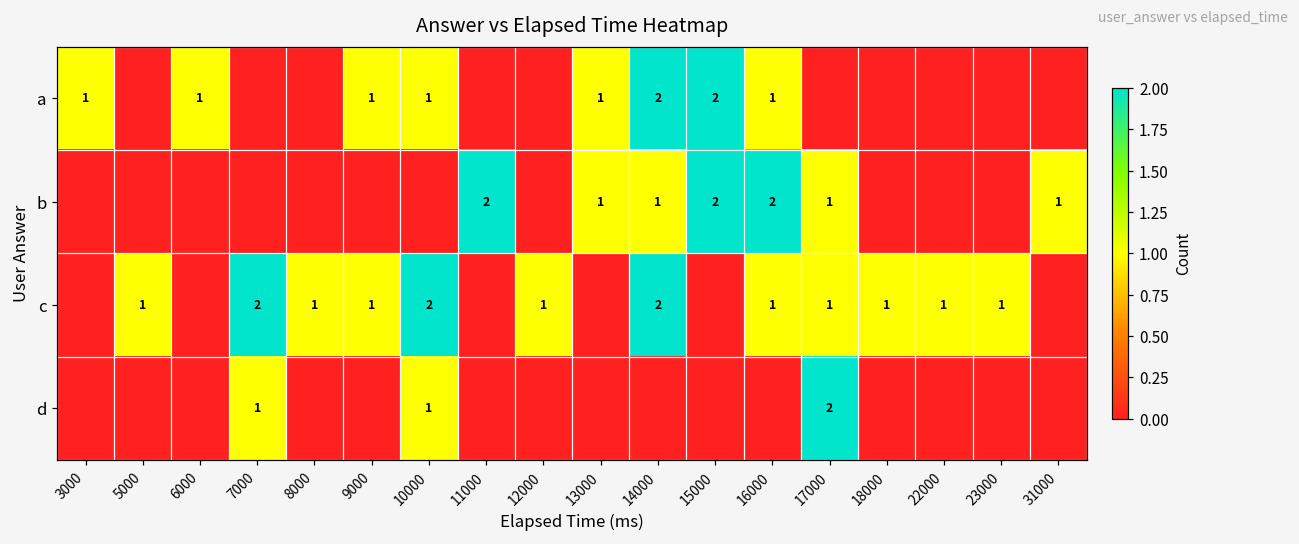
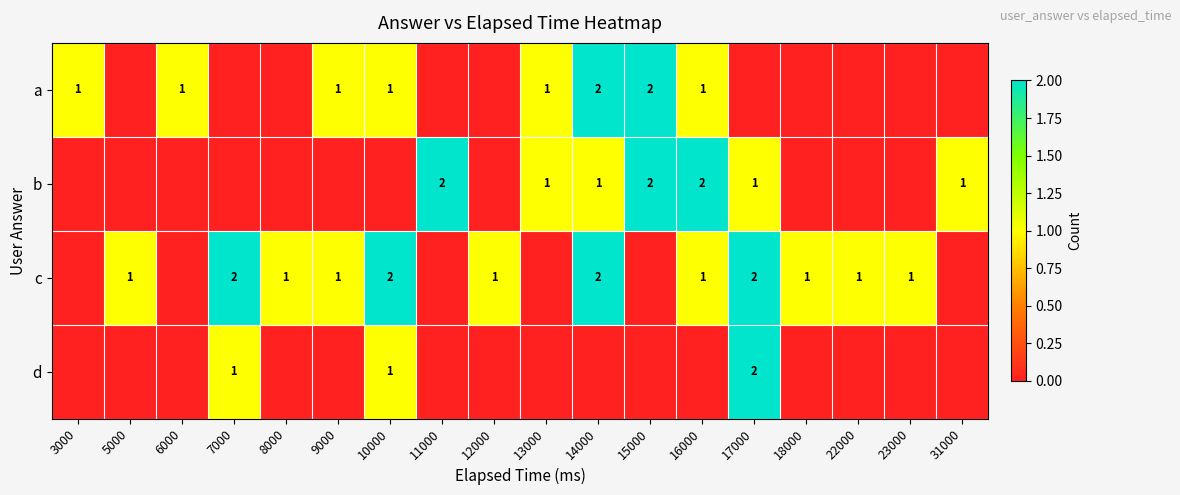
c, 17000: 1 -> 2
